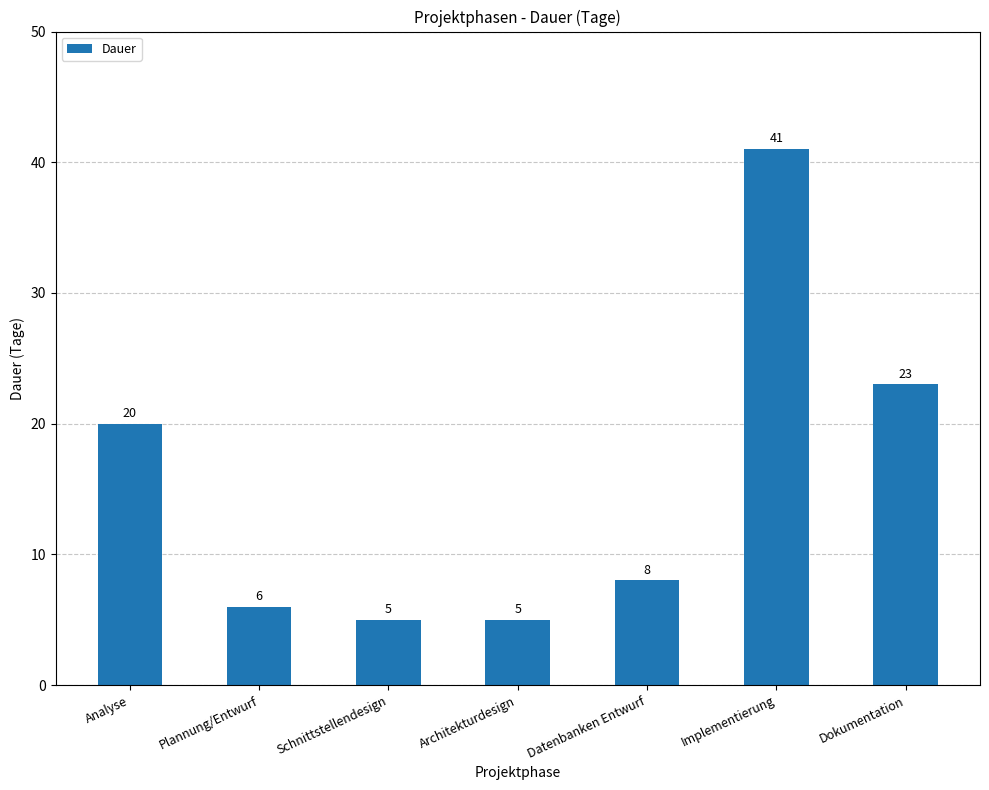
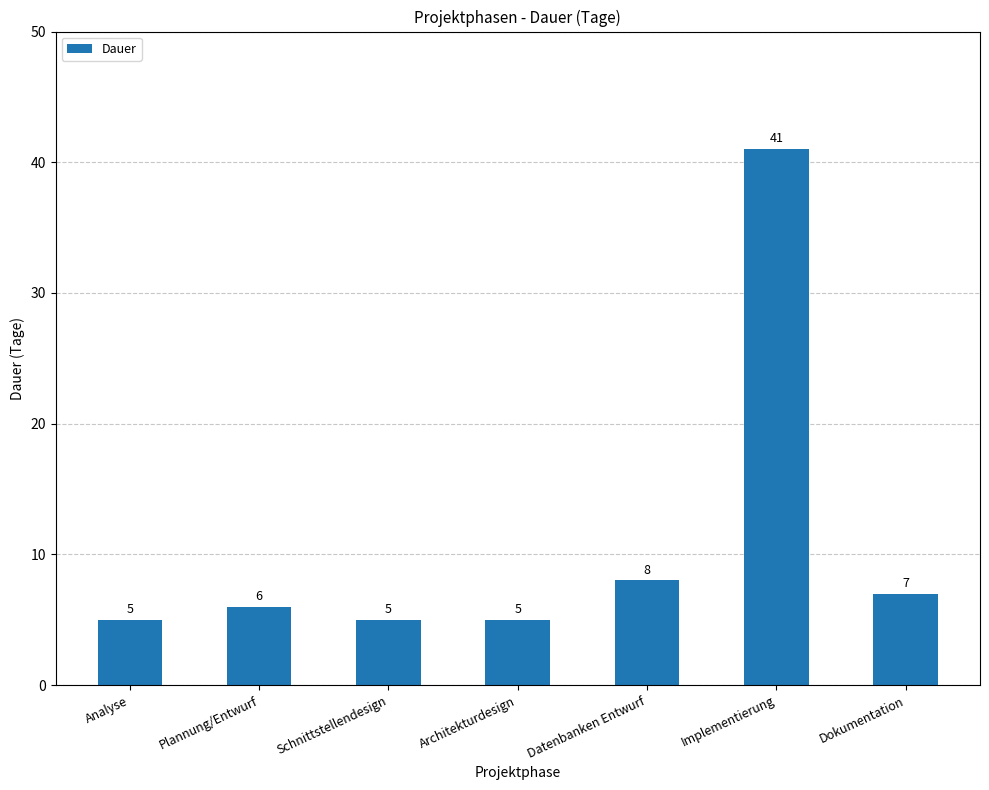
Analyse: 20 -> 5
Dokumentation: 23 -> 7
